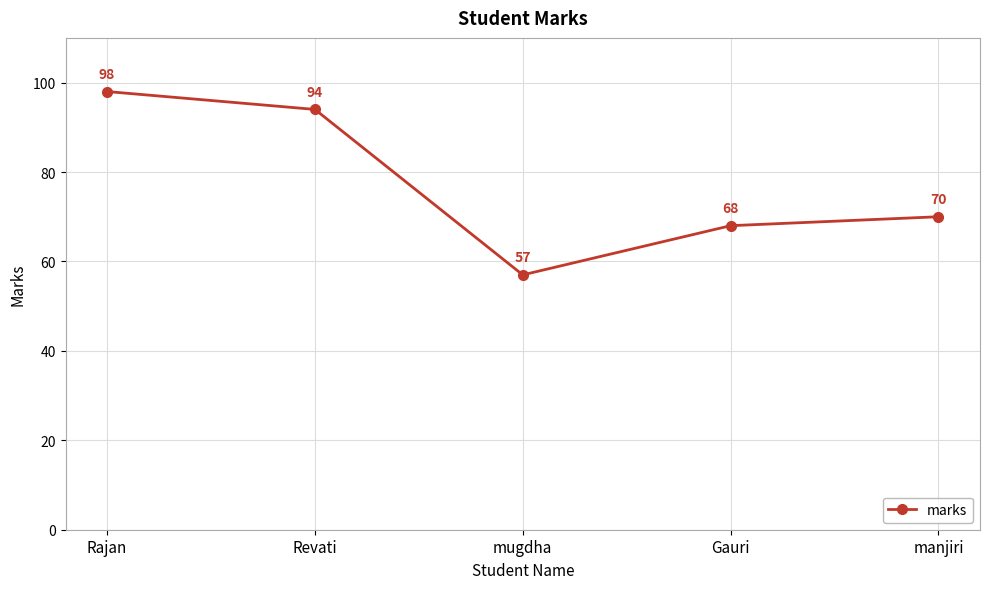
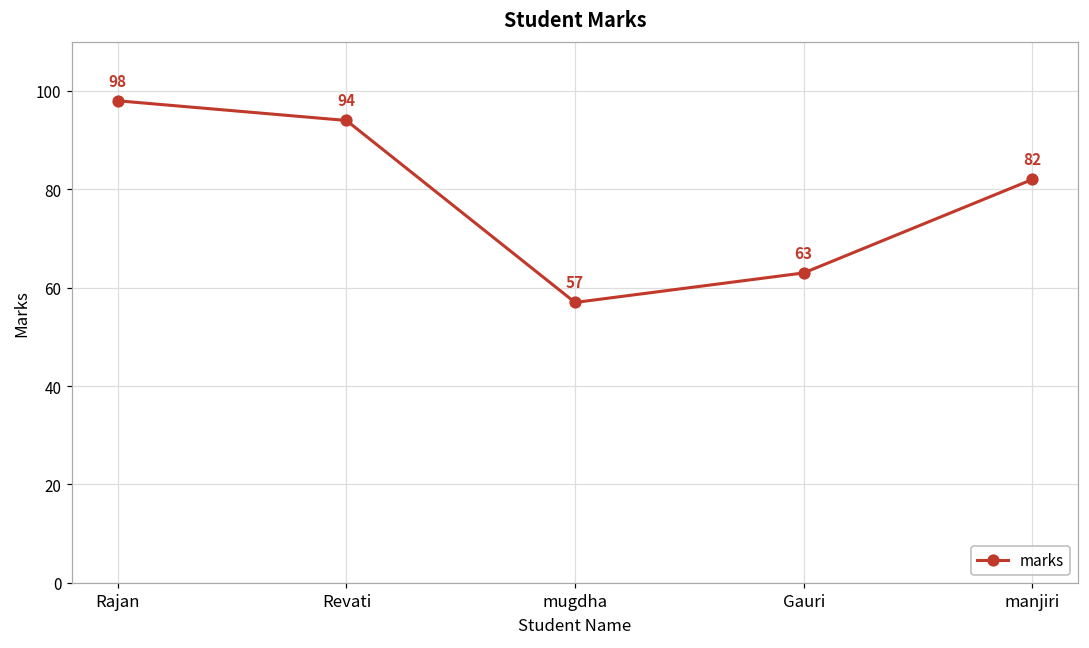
Gauri: 68 -> 63
manjiri: 70 -> 82
